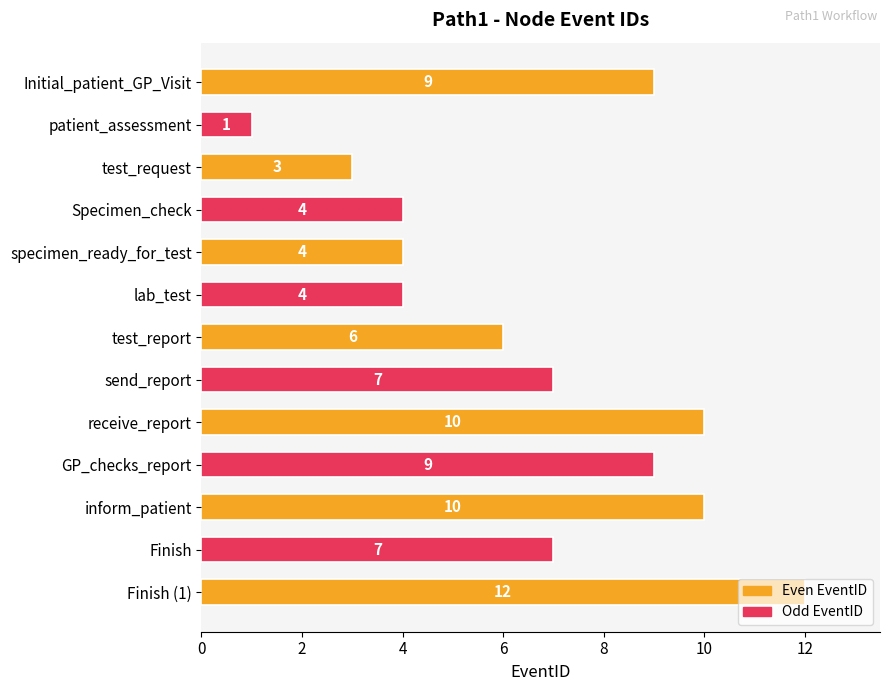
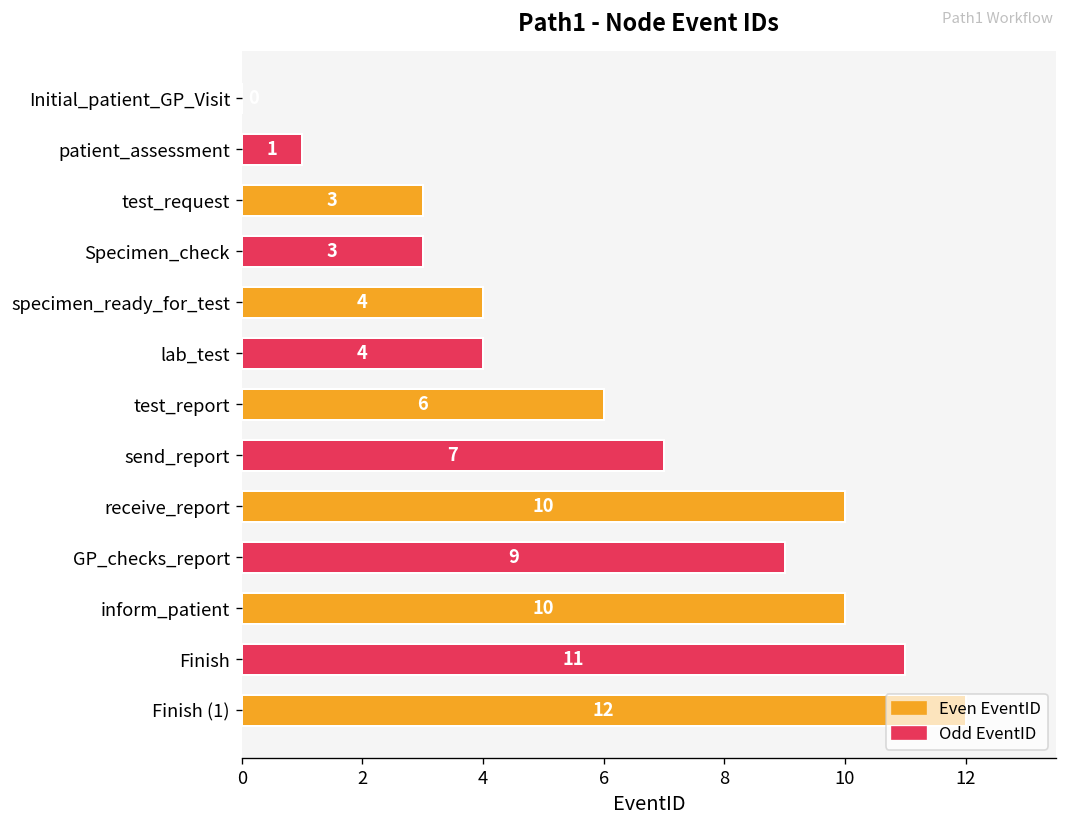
Initial_patient_GP_Visit: 9 -> 0
Specimen_check: 4 -> 3
Finish: 7 -> 11
